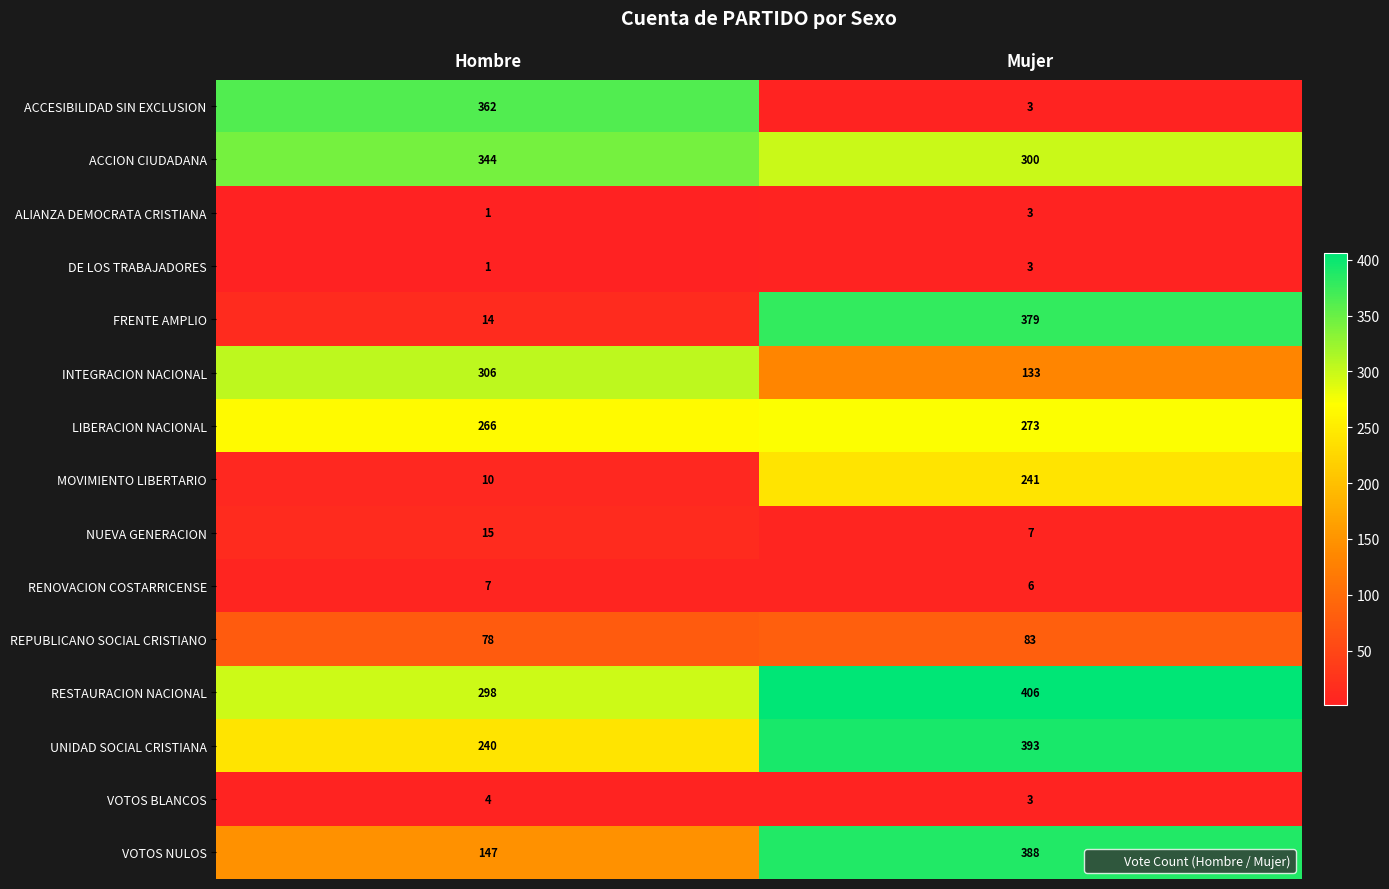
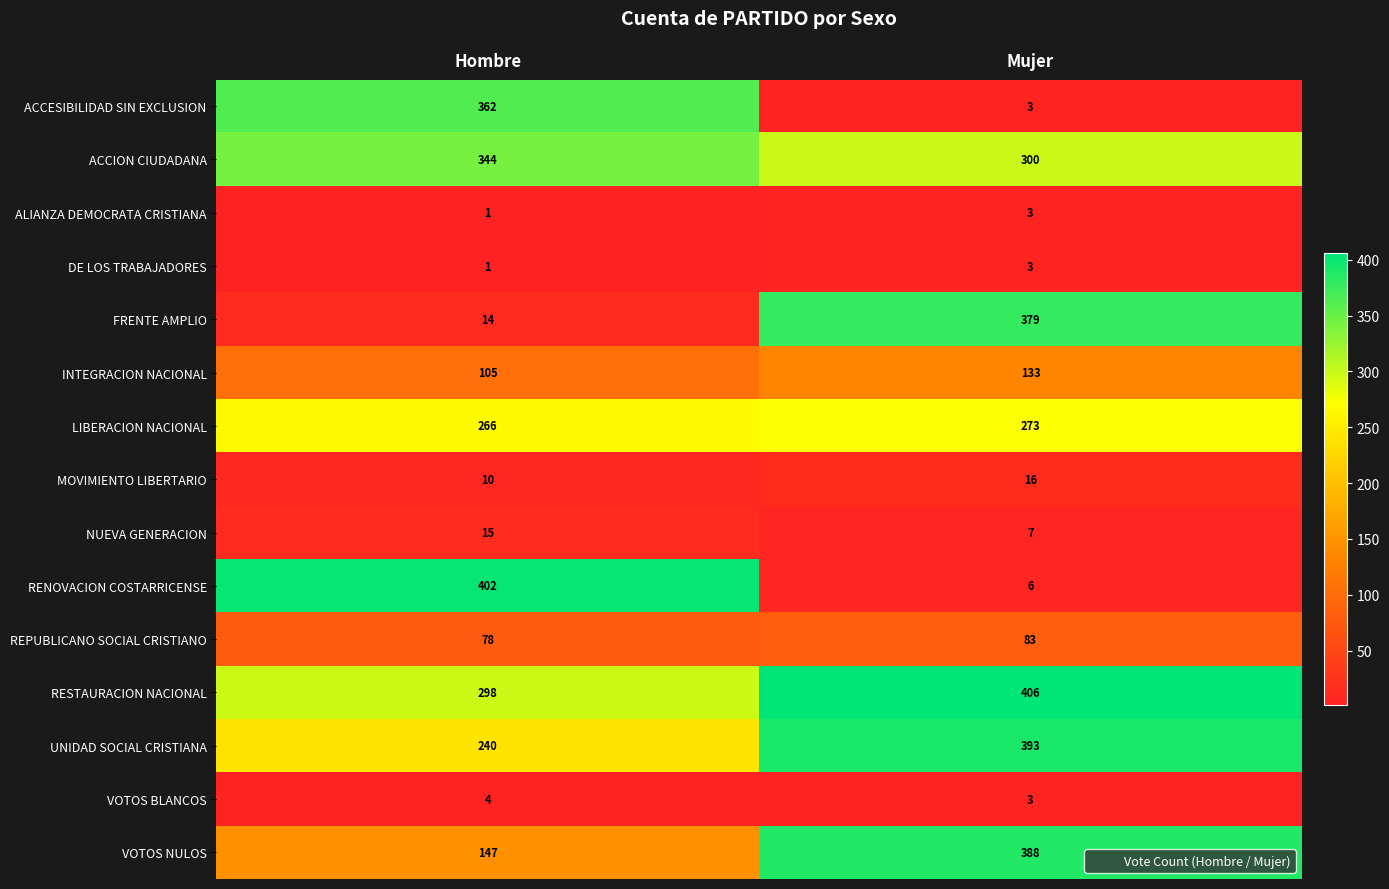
INTEGRACION NACIONAL, Hombre: 306 -> 105
MOVIMIENTO LIBERTARIO, Mujer: 241 -> 16
RENOVACION COSTARRICENSE, Hombre: 7 -> 402
